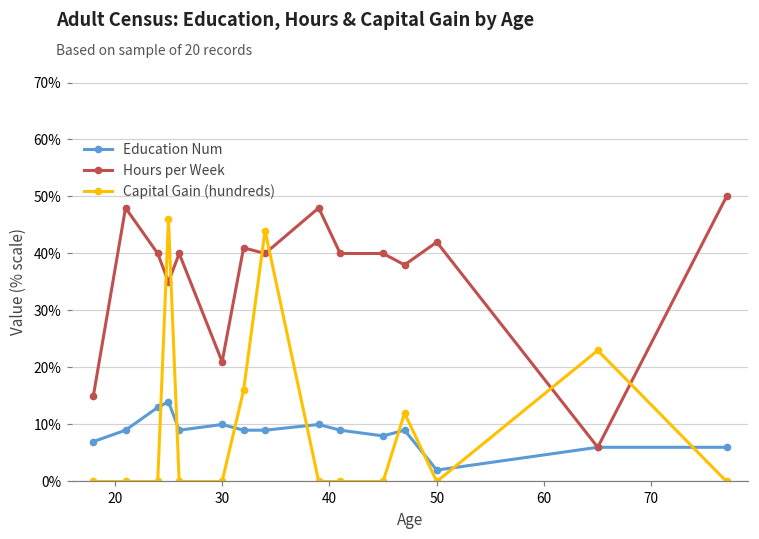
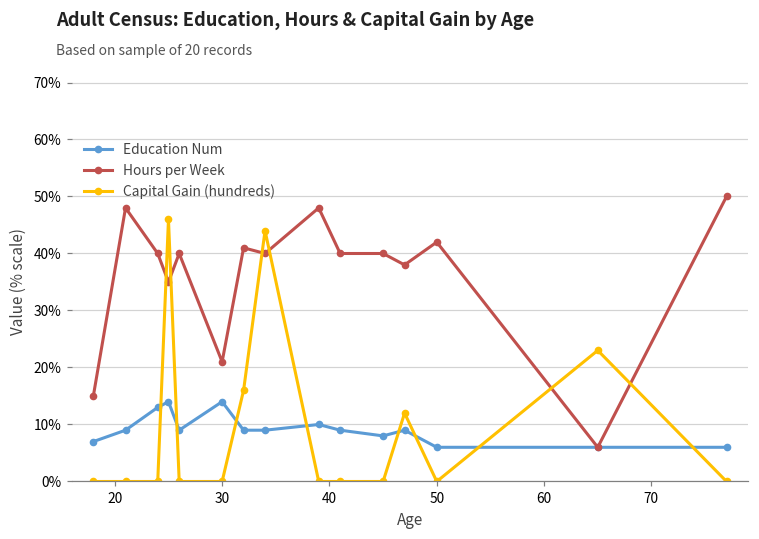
Education Num, 30: 10% -> 14%
Education Num, 50: 2% -> 6%
